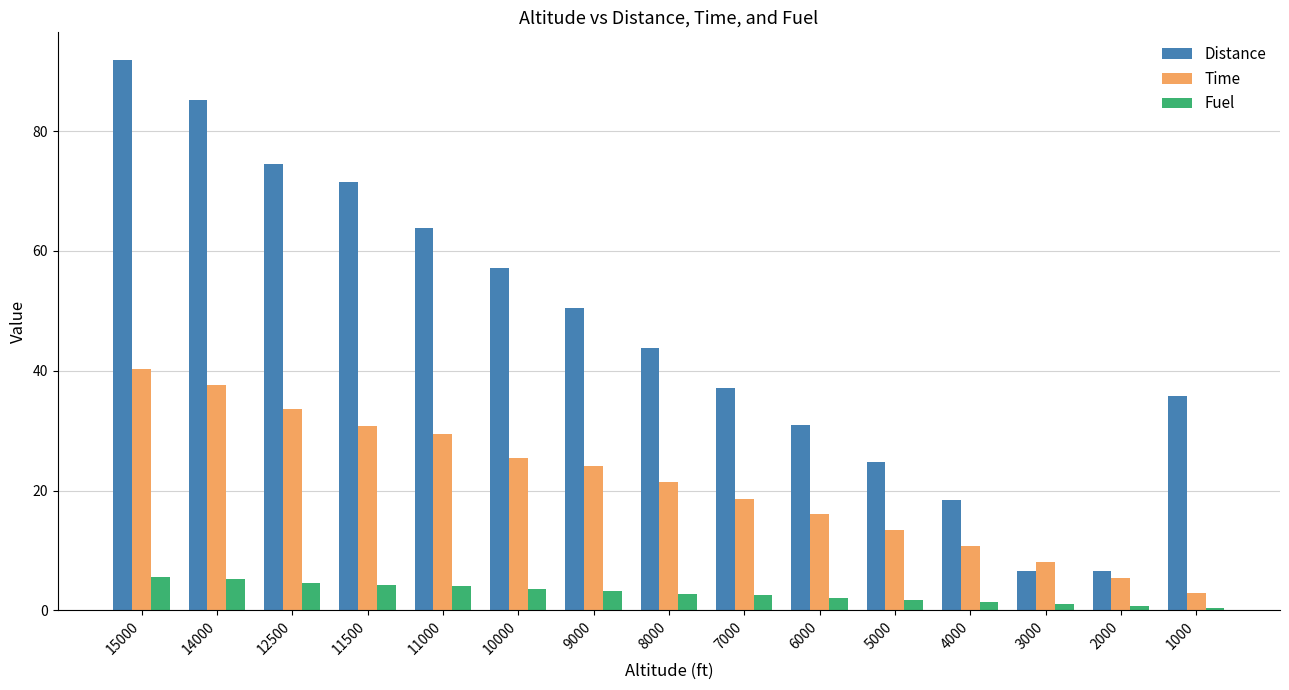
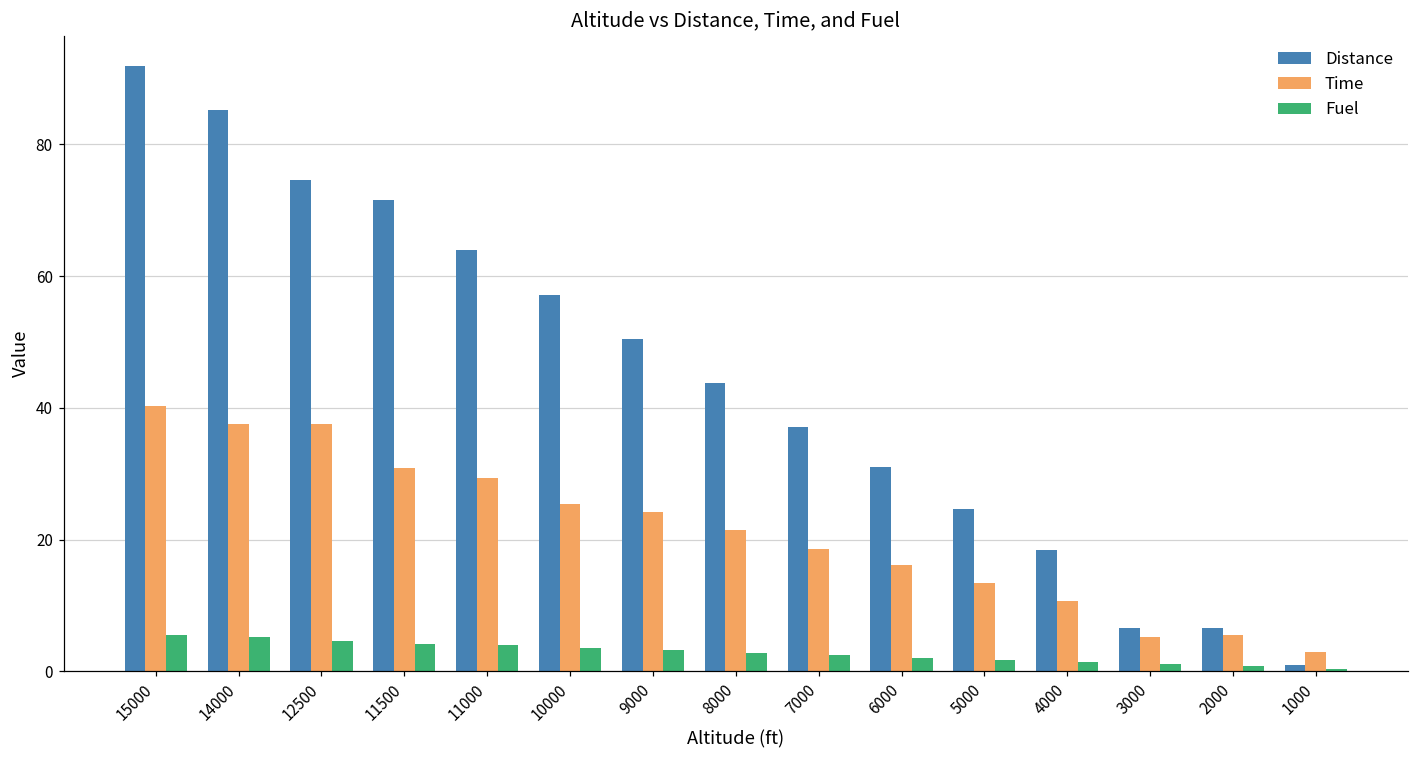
Time, 12500: 34 -> 38
Time, 3000: 8 -> 5
Distance, 1000: 36 -> 1
